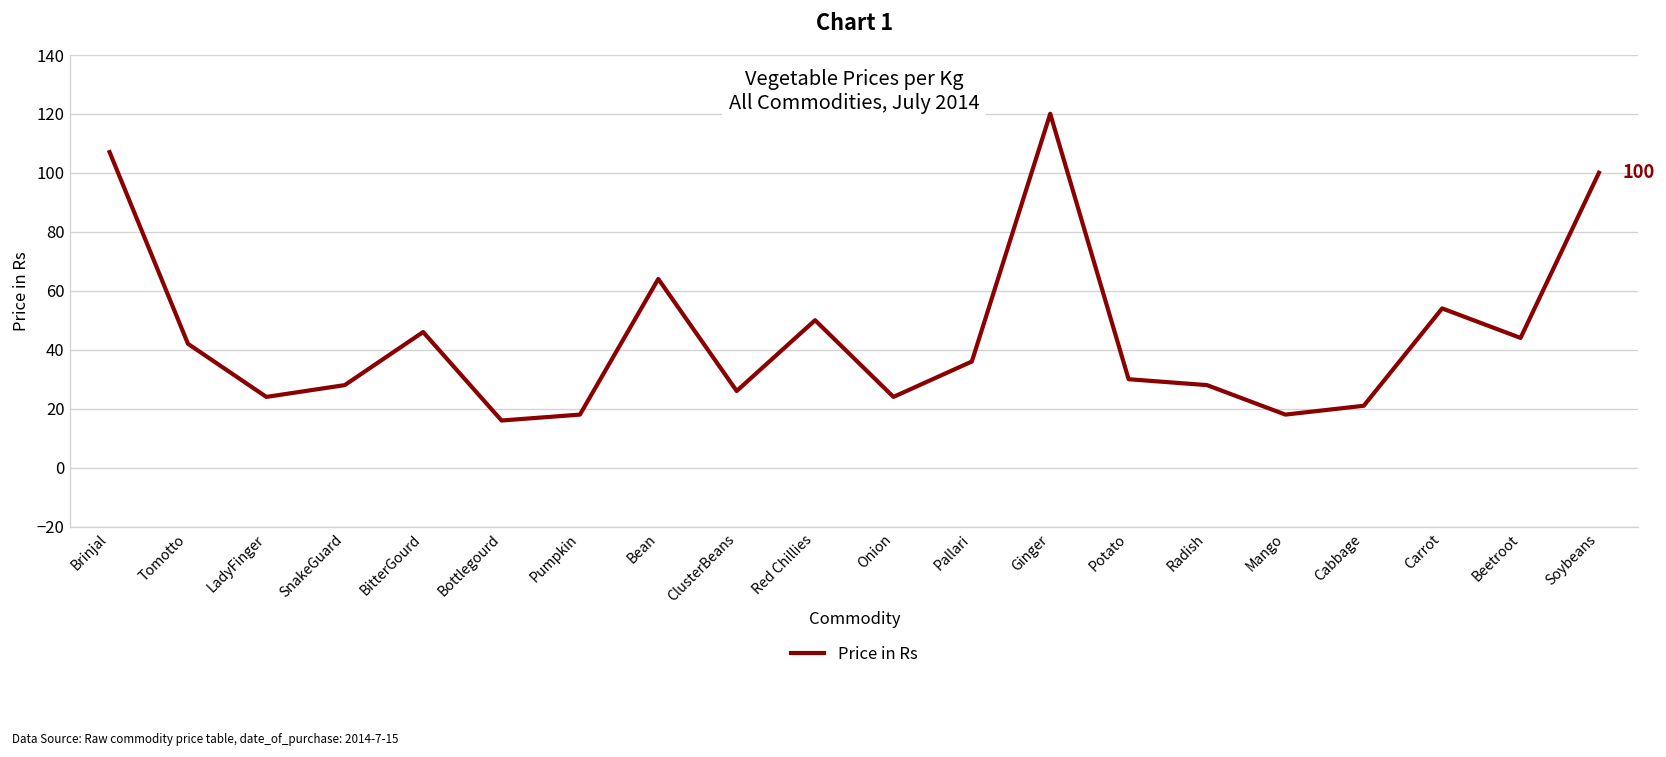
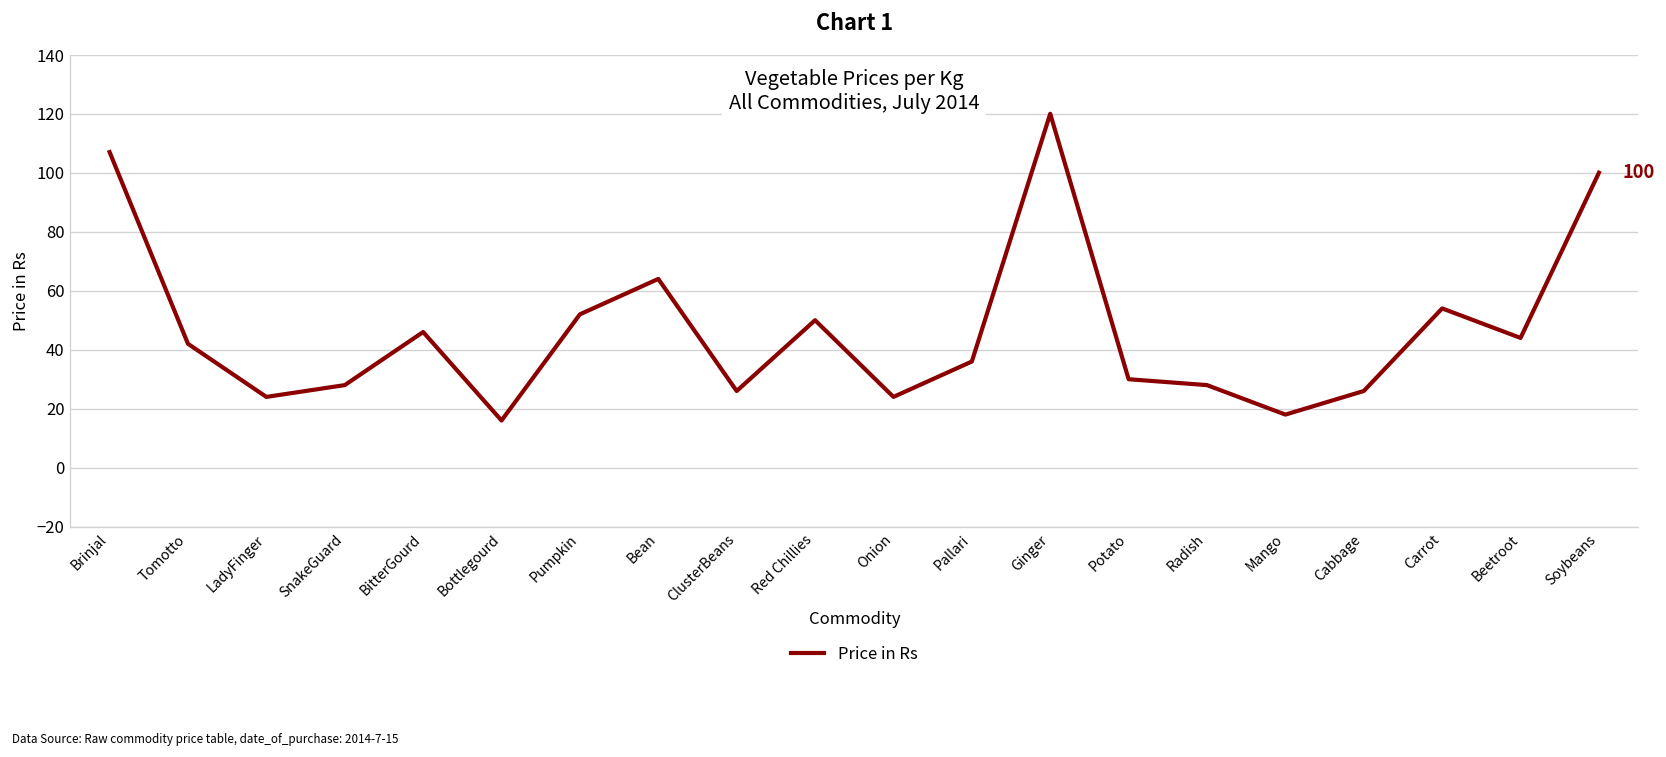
Pumpkin: 18 -> 52
Cabbage: 21 -> 26
